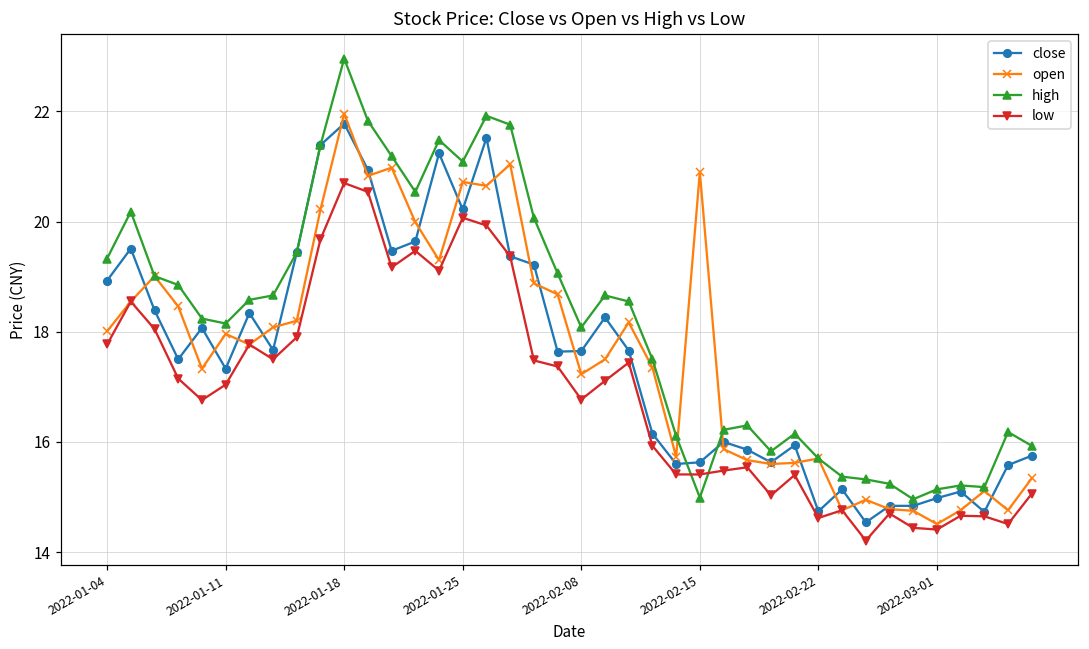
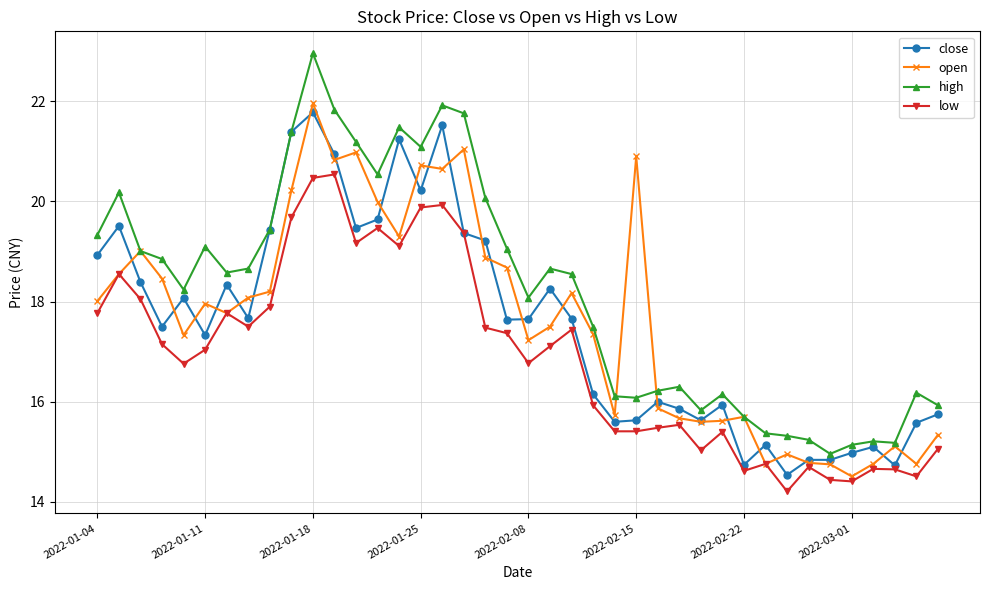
high, 2022-01-11: 18.2 -> 19.1
low, 2022-01-18: 20.7 -> 20.5
low, 2022-01-25: 20.1 -> 19.9
high, 2022-02-15: 15.0 -> 16.1
